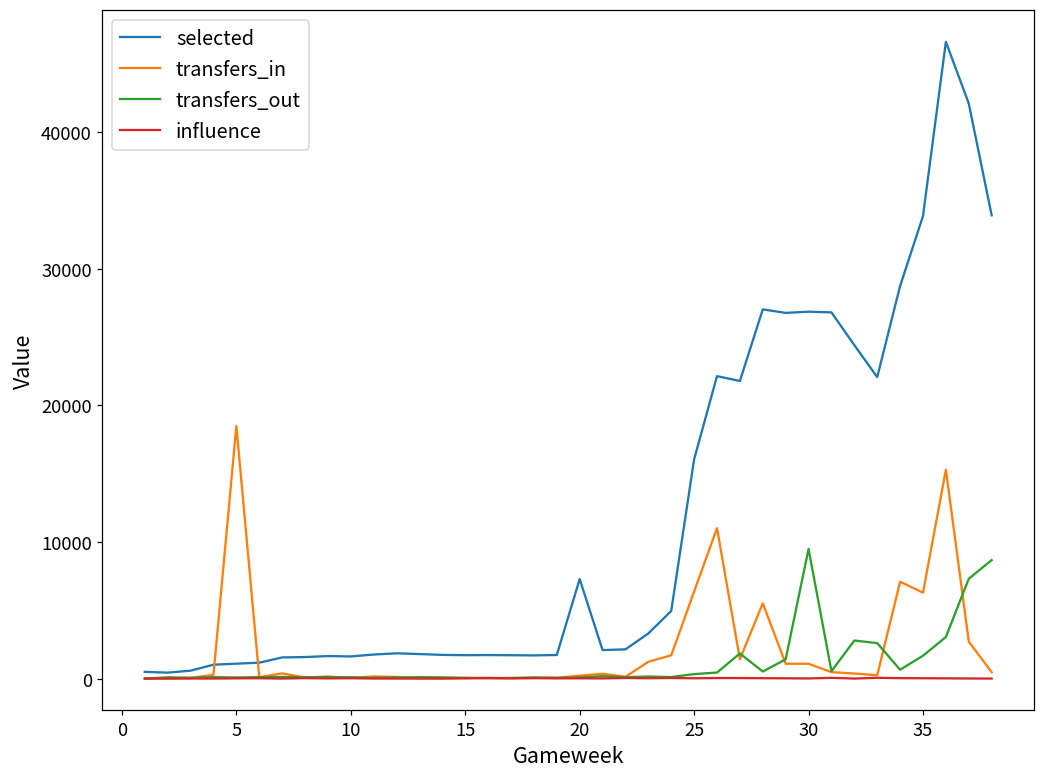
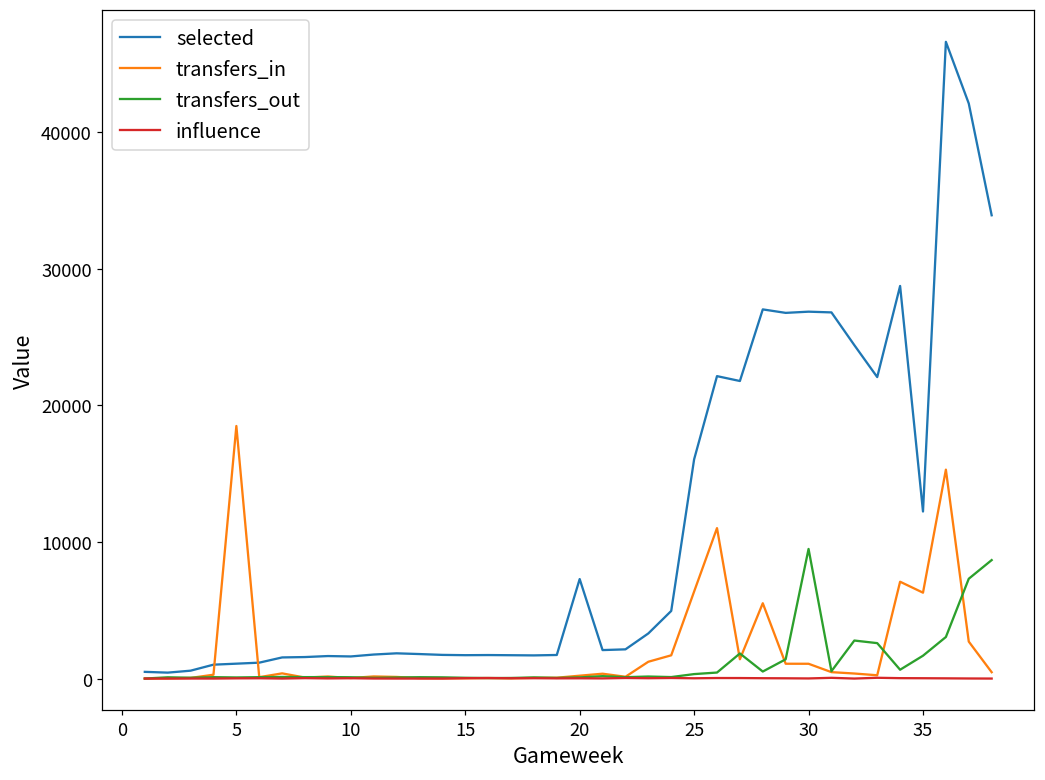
selected, 35: 33900 -> 12200
